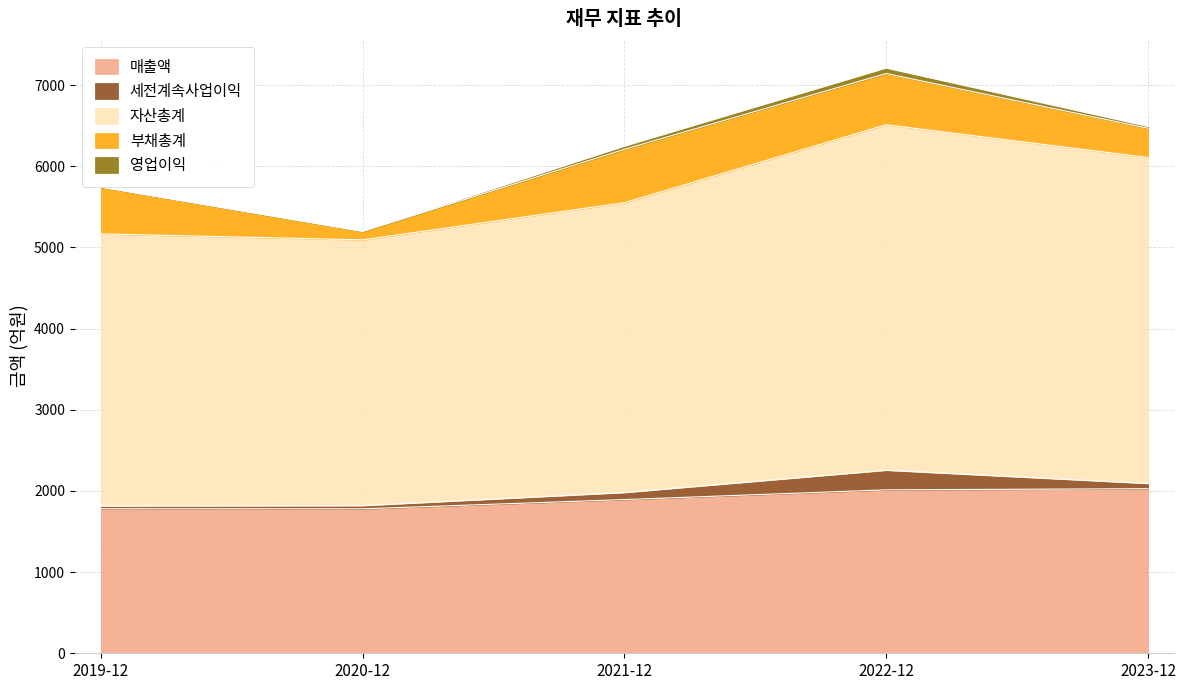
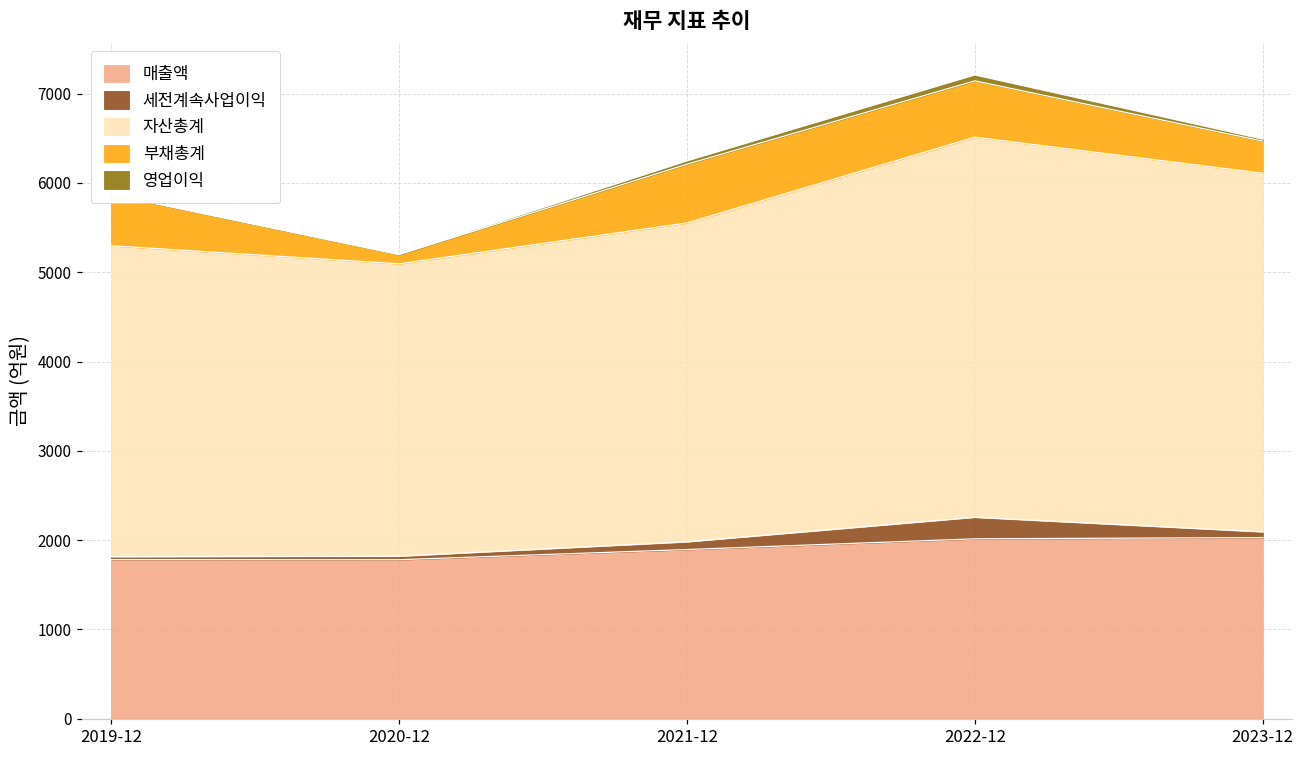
자산총계, 2019-12: 3400 -> 3500
